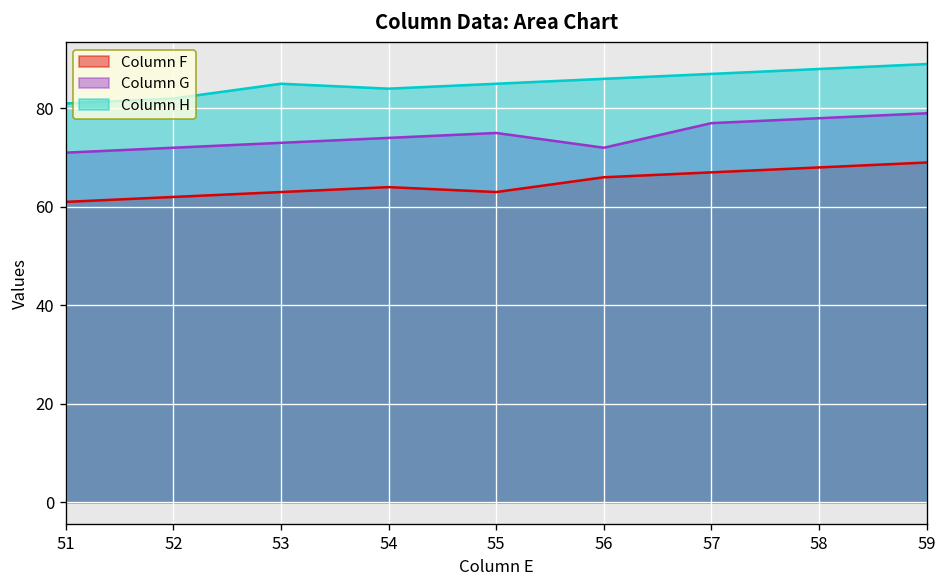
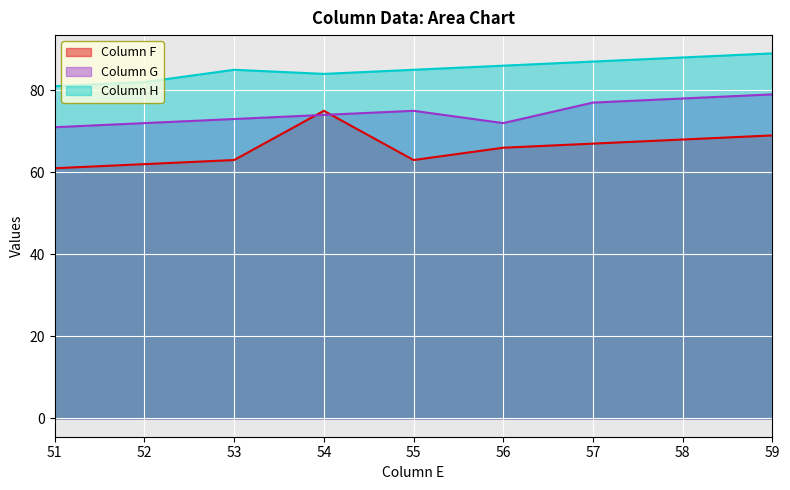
Column F, 54: 64 -> 75
